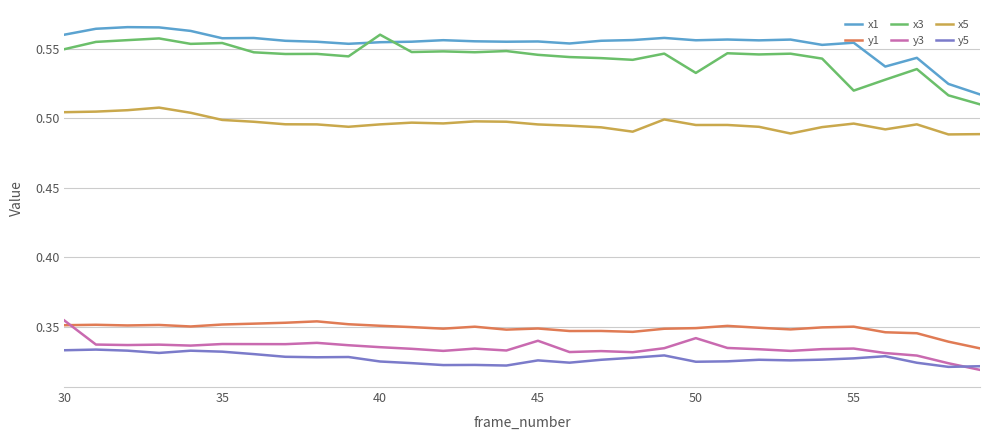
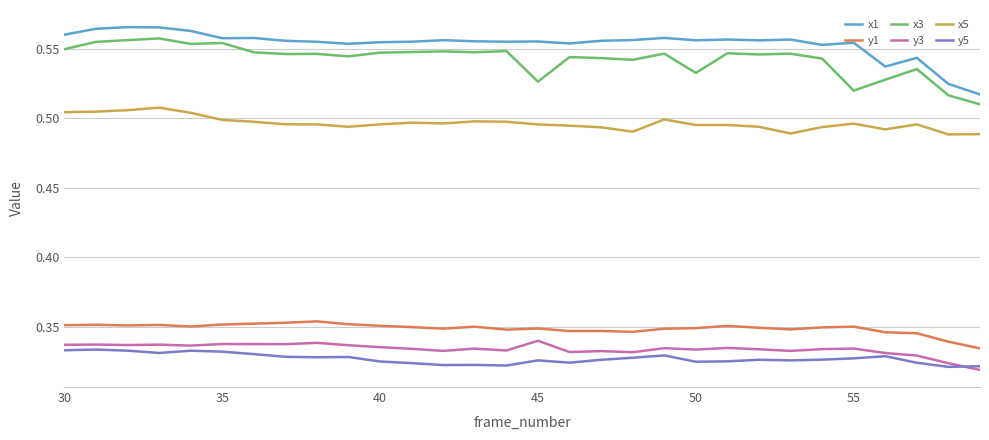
y3, 30: 0.355 -> 0.337
x3, 40: 0.560 -> 0.547
x3, 45: 0.546 -> 0.526
y3, 50: 0.342 -> 0.334
